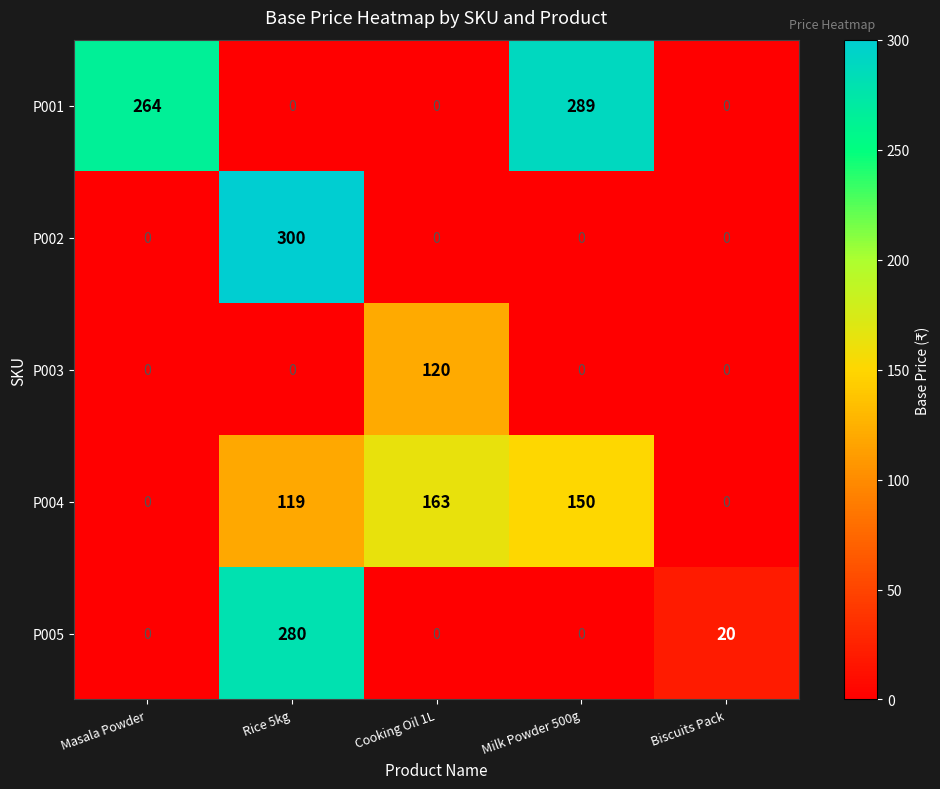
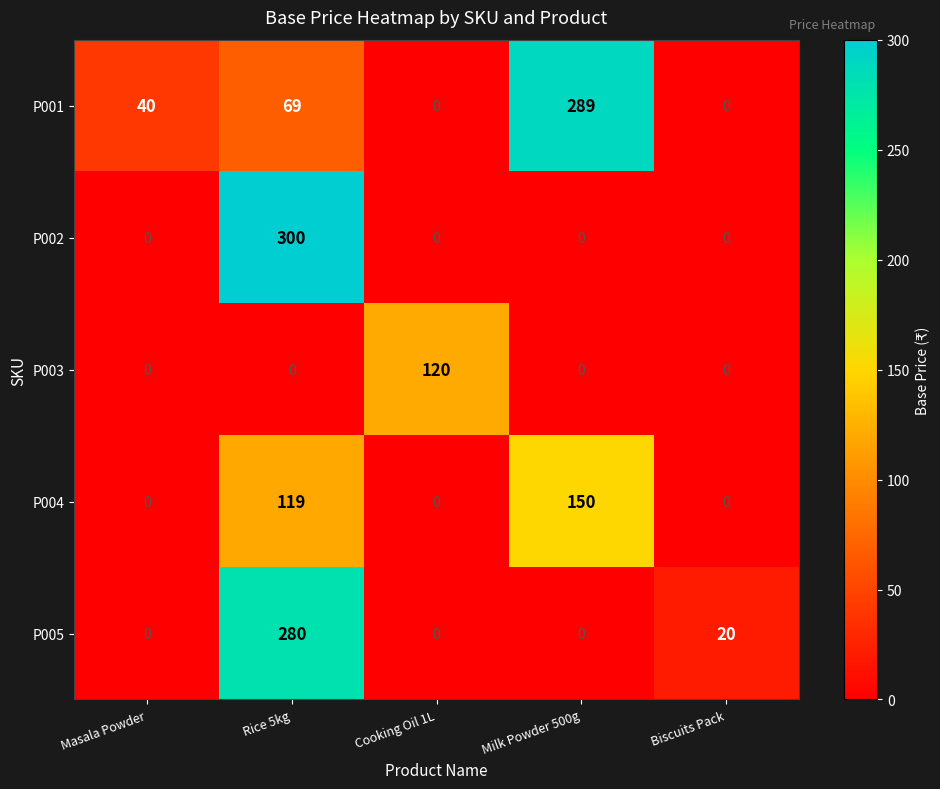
P001, Masala Powder: 264 -> 40
P001, Rice 5kg: 0 -> 69
P004, Cooking Oil 1L: 163 -> 0
